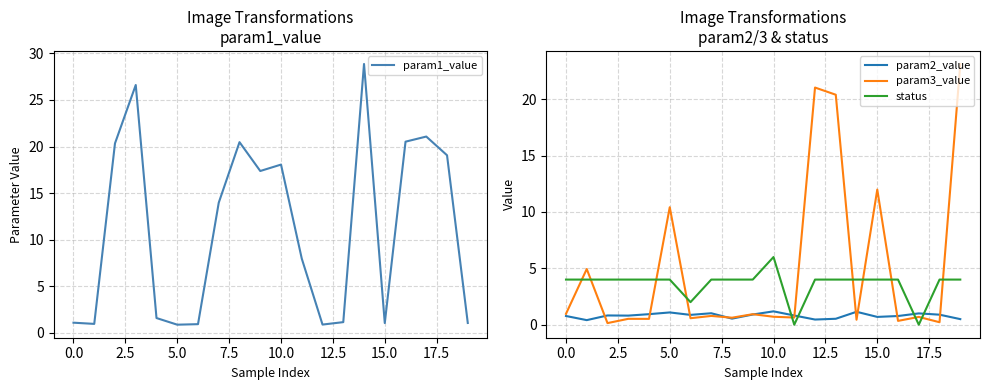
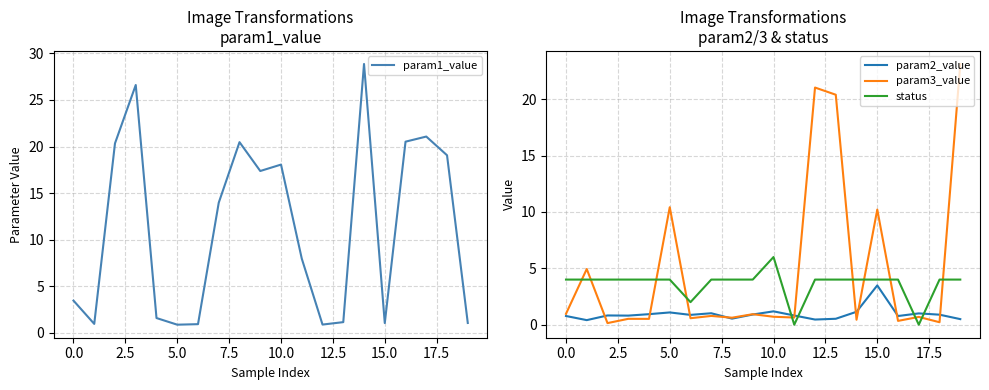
Image Transformations param1_value, 0.0: 1 -> 3
Image Transformations param2/3 & status, param2_value, 15.0: 0.7 -> 3.5
Image Transformations param2/3 & status, param3_value, 15.0: 12.0 -> 10.2
